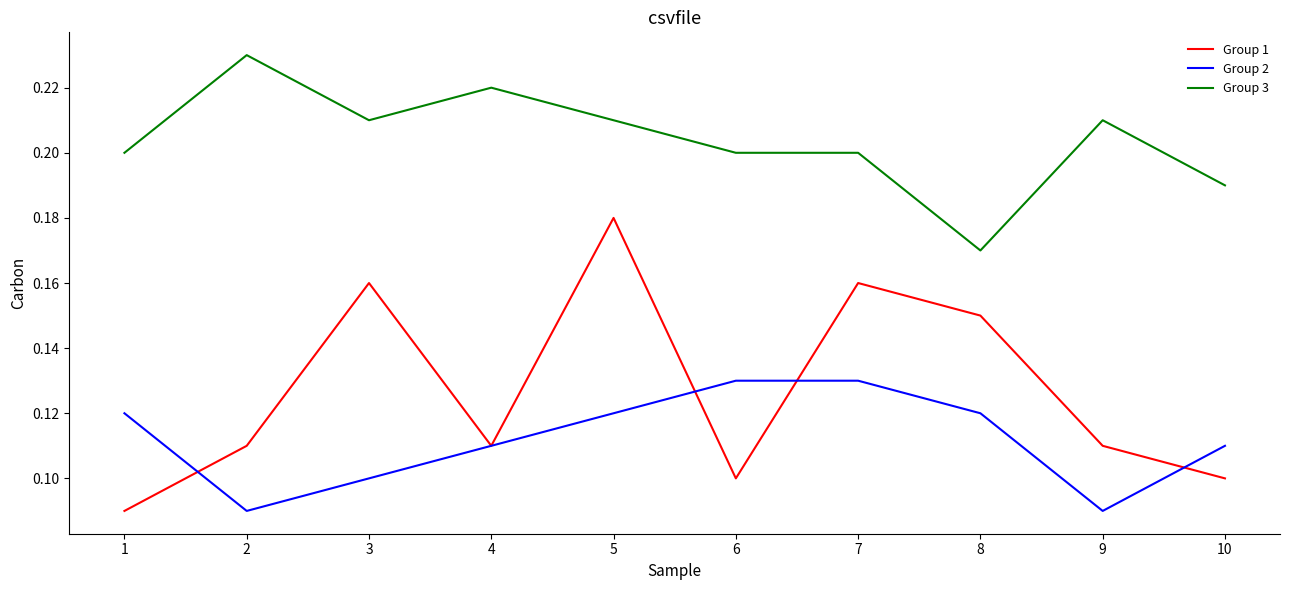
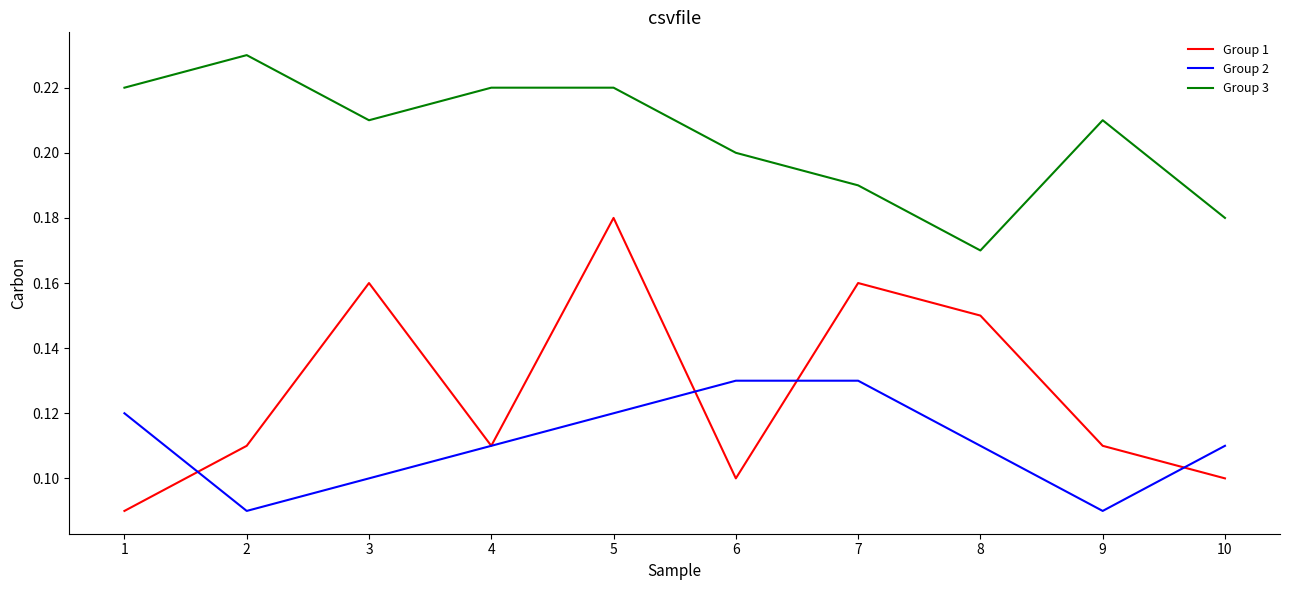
Group 3, 1: 0.20 -> 0.22
Group 3, 5: 0.21 -> 0.22
Group 3, 7: 0.20 -> 0.19
Group 2, 8: 0.12 -> 0.11
Group 3, 10: 0.19 -> 0.18
